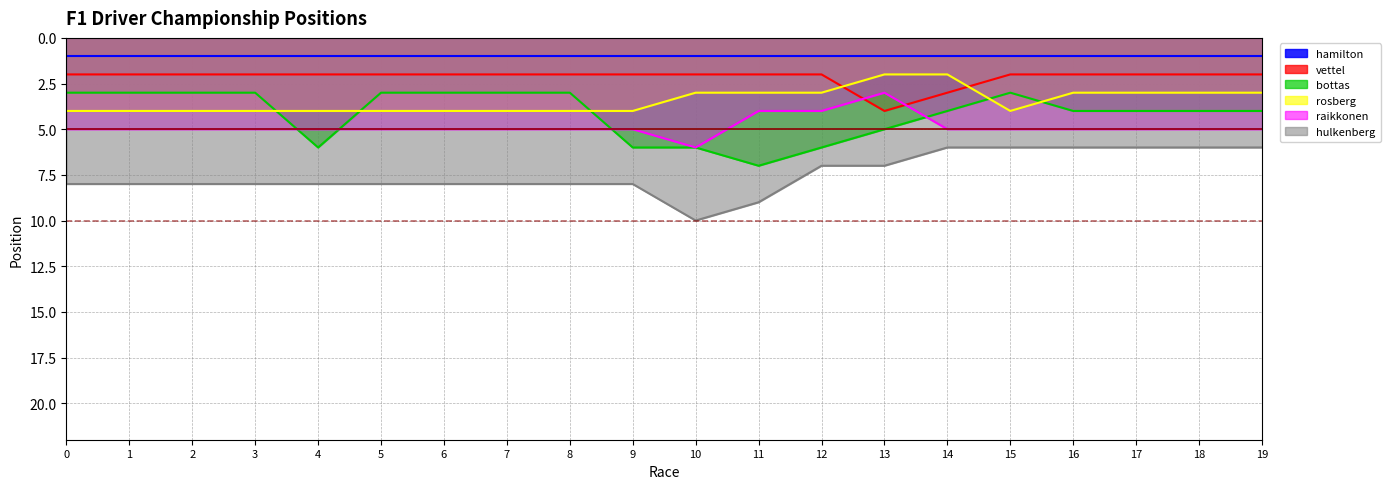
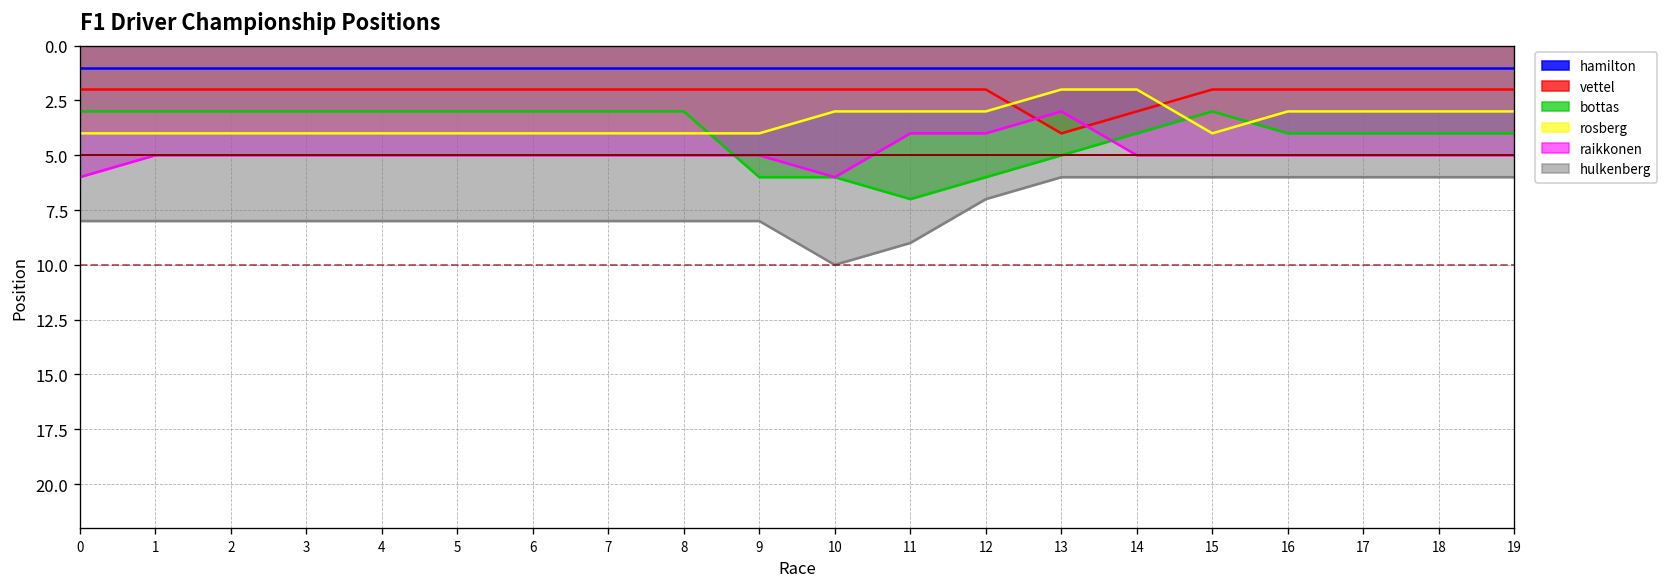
raikkonen, 0: 5 -> 6
bottas, 4: 6 -> 3
hulkenberg, 13: 7 -> 6
